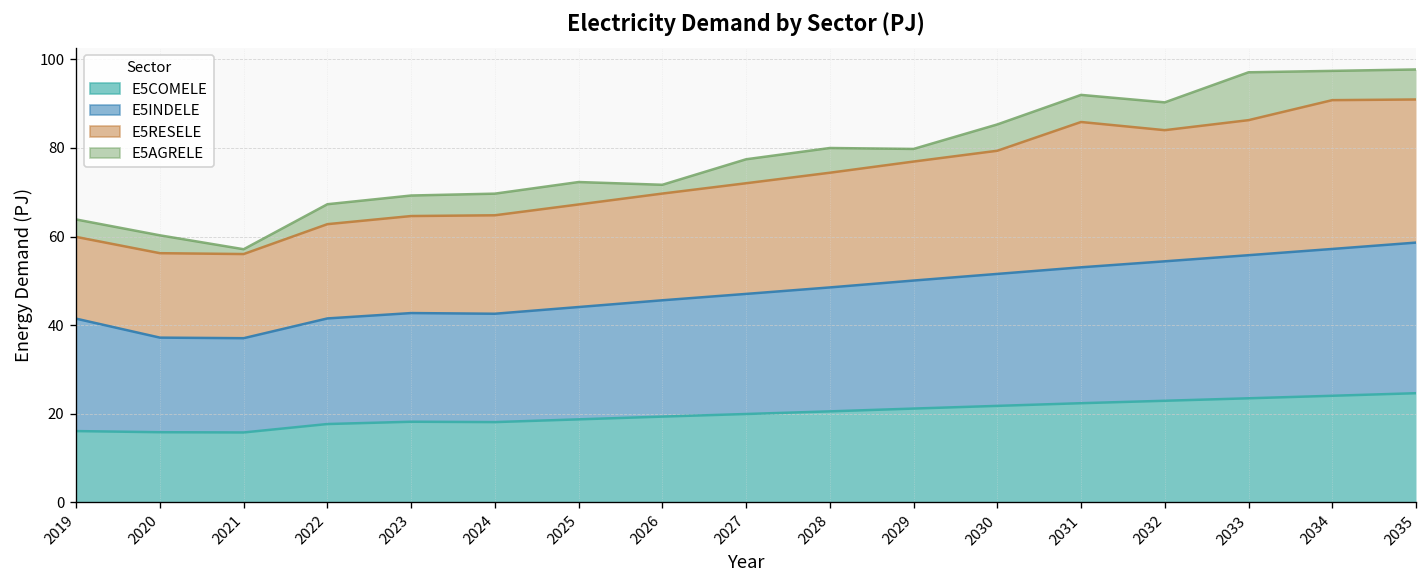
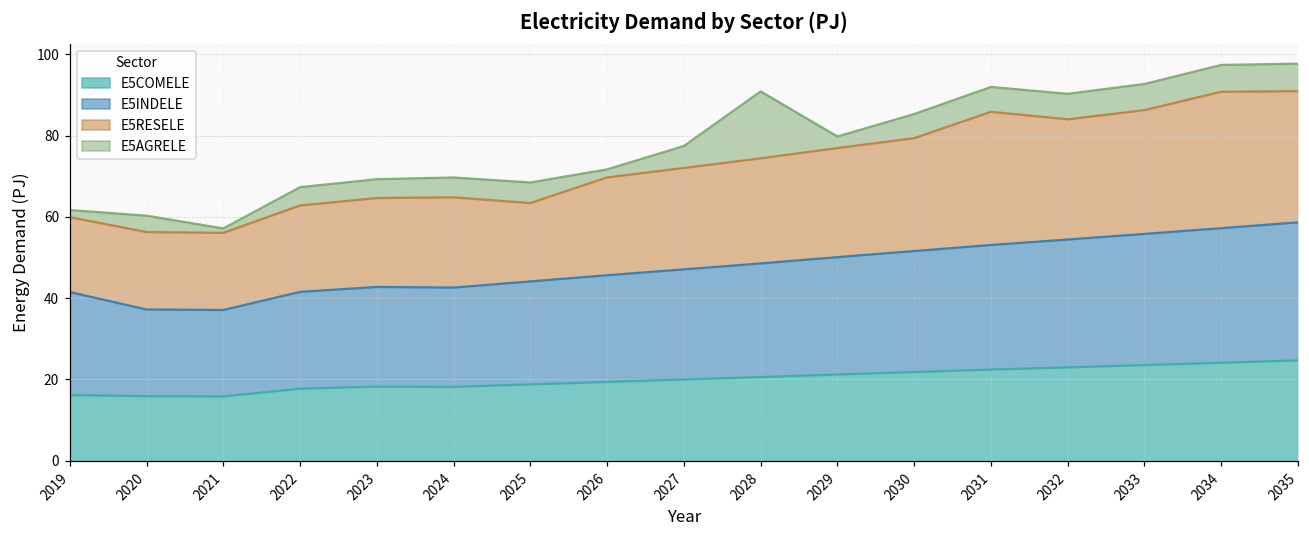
E5AGRELE, 2019: 4 -> 2
E5RESELE, 2025: 23 -> 19
E5AGRELE, 2028: 6 -> 16
E5AGRELE, 2033: 11 -> 6
